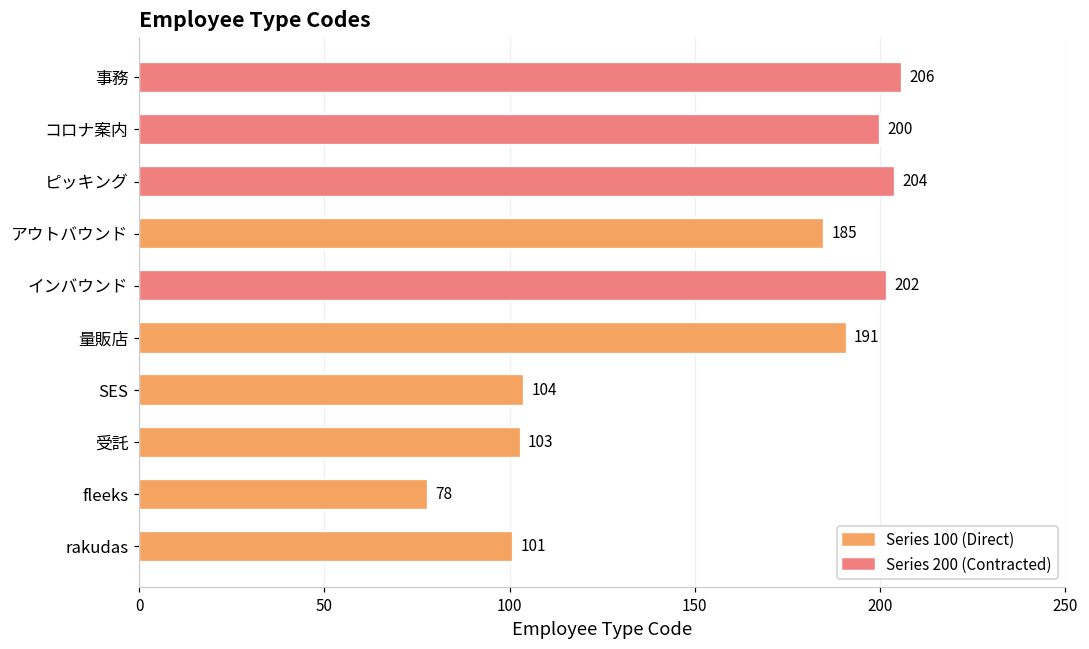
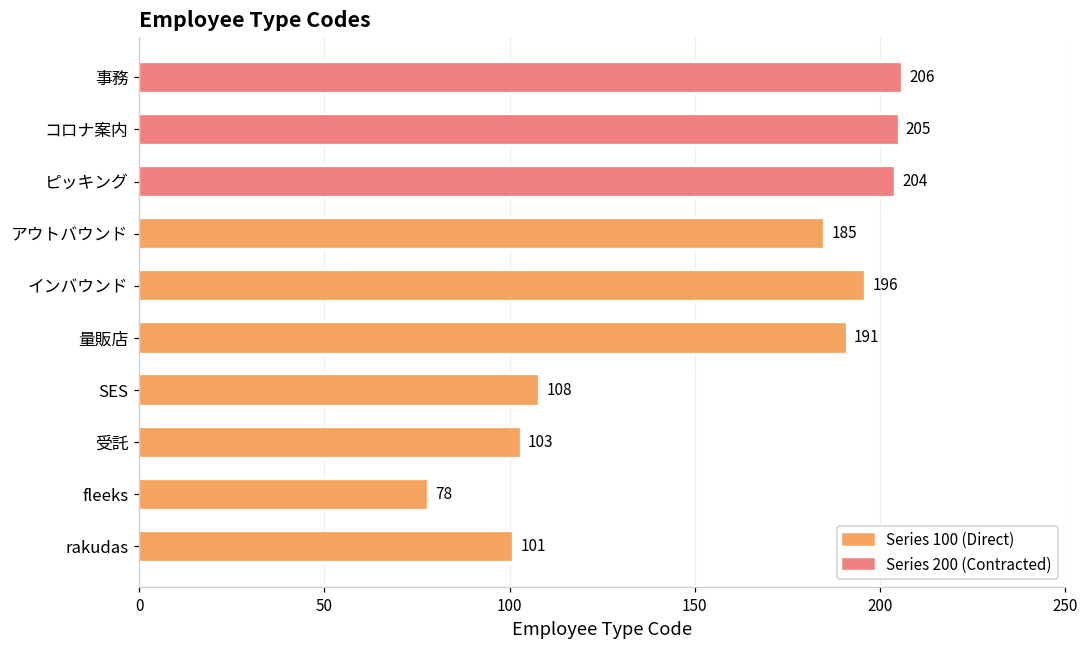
コロナ案内: 200 -> 205
インバウンド: 202 -> 196
SES: 104 -> 108
